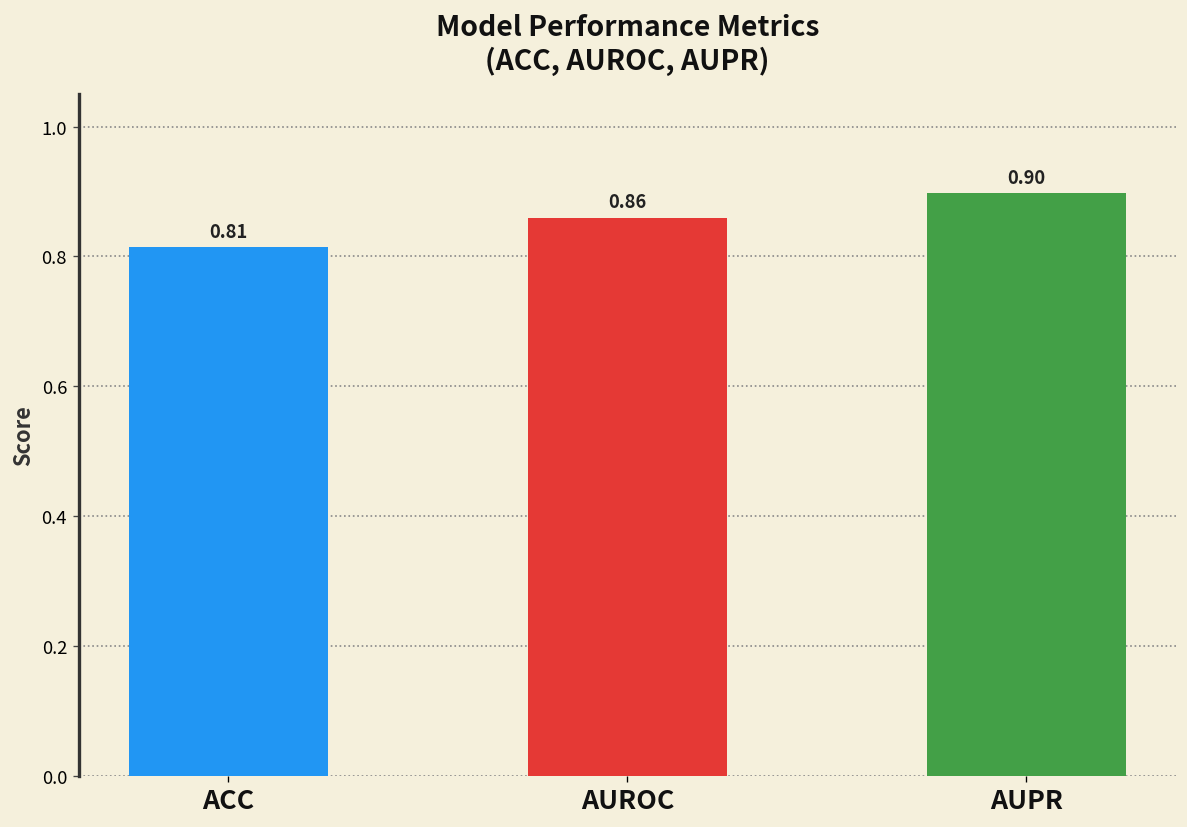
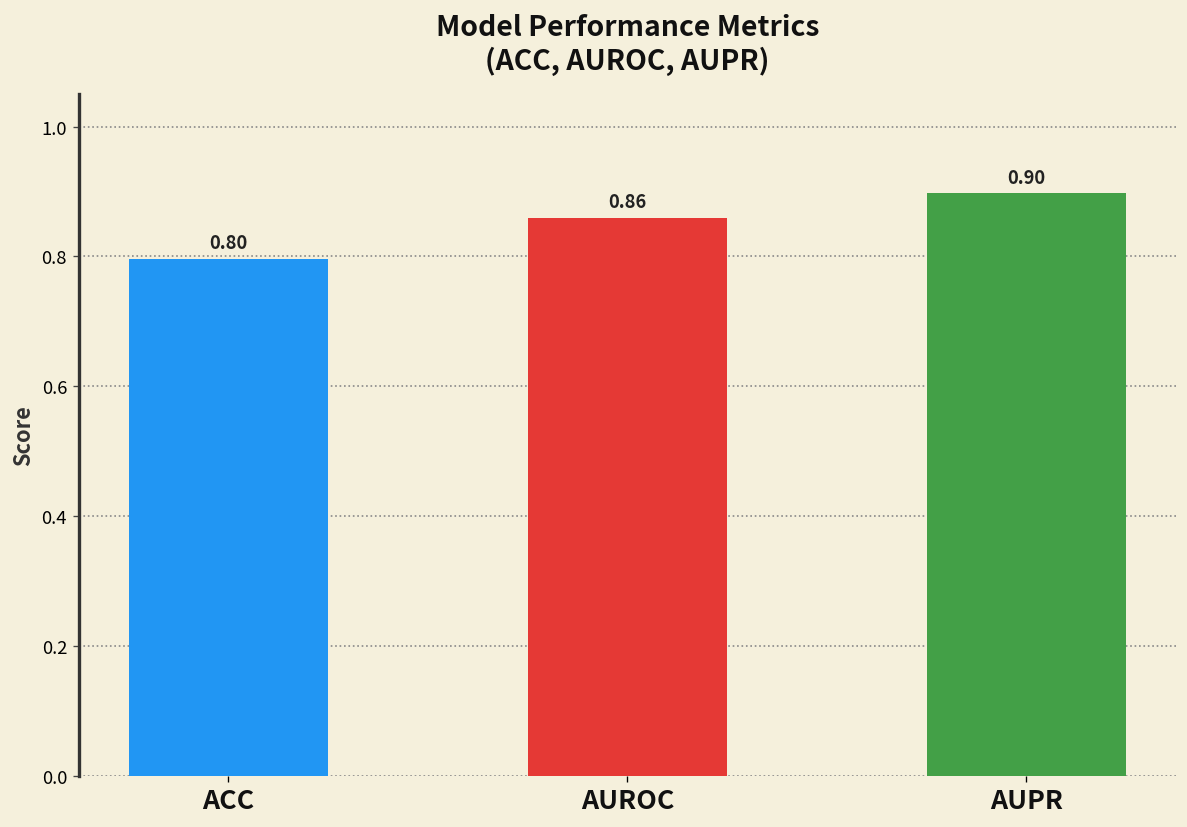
ACC: 0.81 -> 0.80
